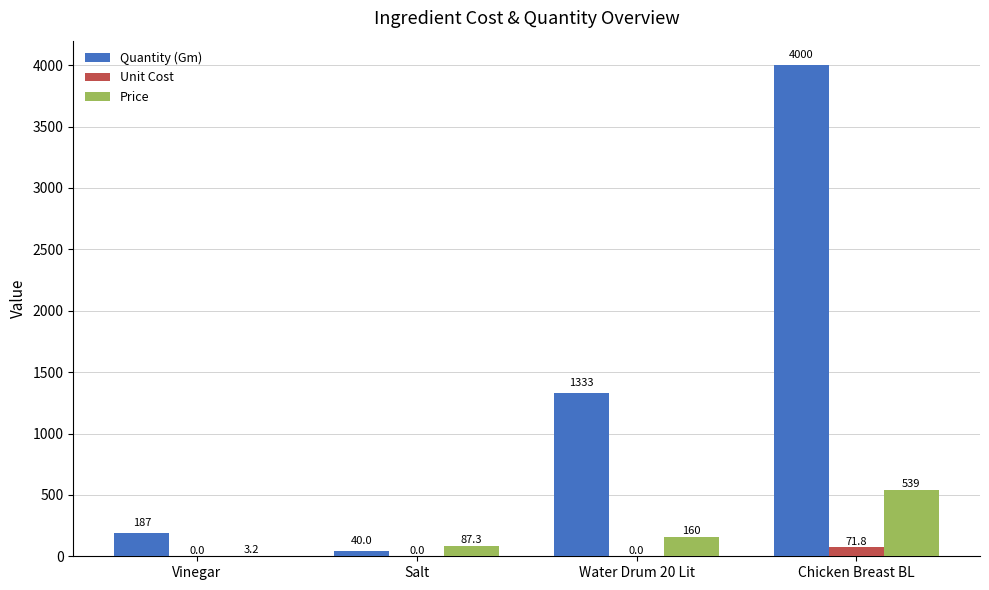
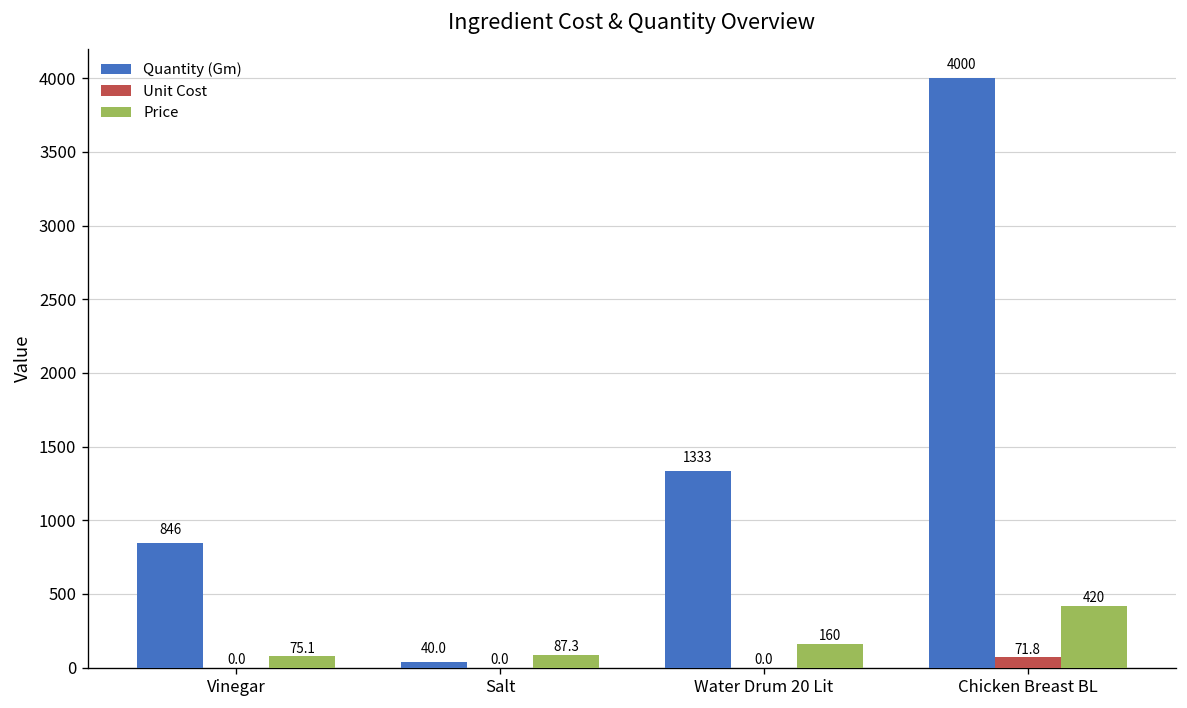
Quantity (Gm), Vinegar: 187 -> 846
Price, Vinegar: 3.2 -> 75.1
Price, Chicken Breast BL: 539 -> 420
